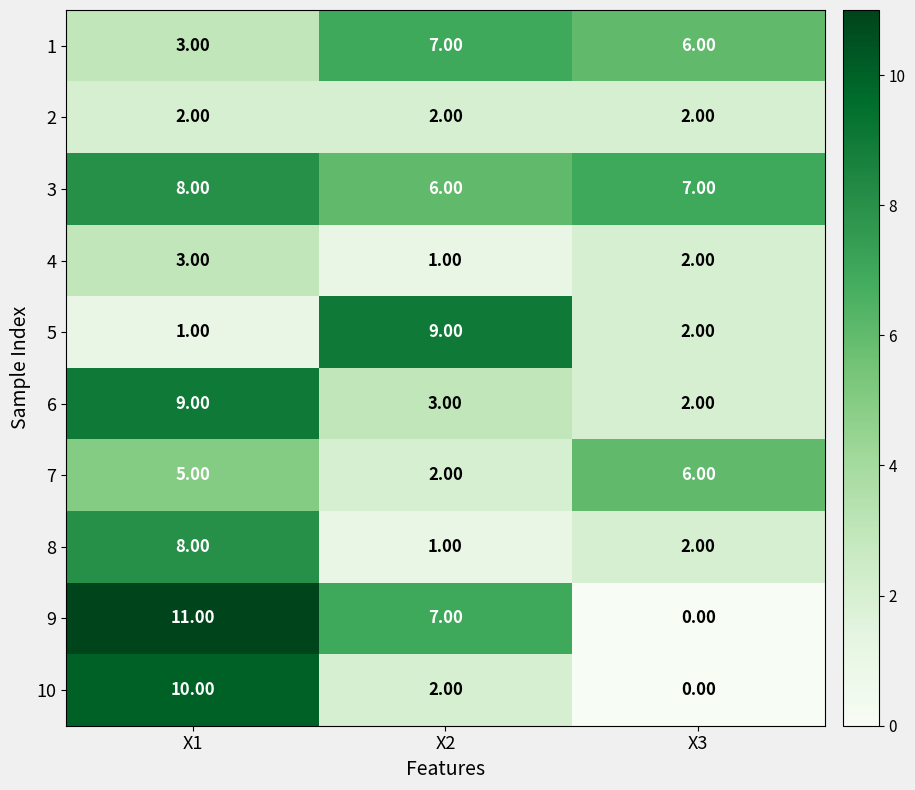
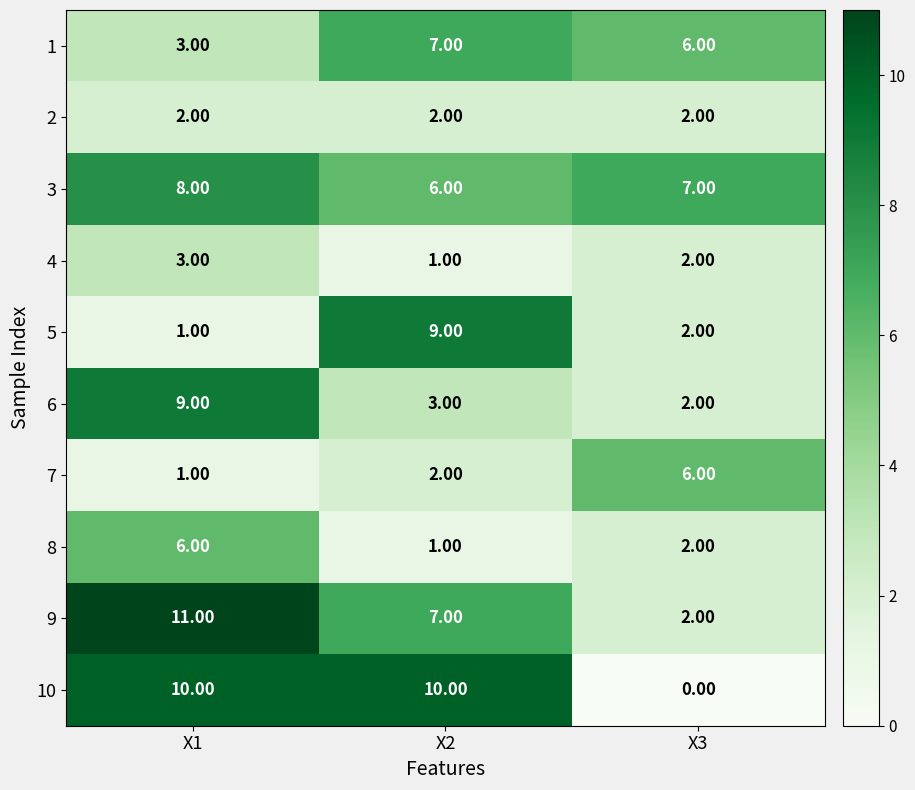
7, X1: 5.00 -> 1.00
8, X1: 8.00 -> 6.00
9, X3: 0.00 -> 2.00
10, X2: 2.00 -> 10.00
